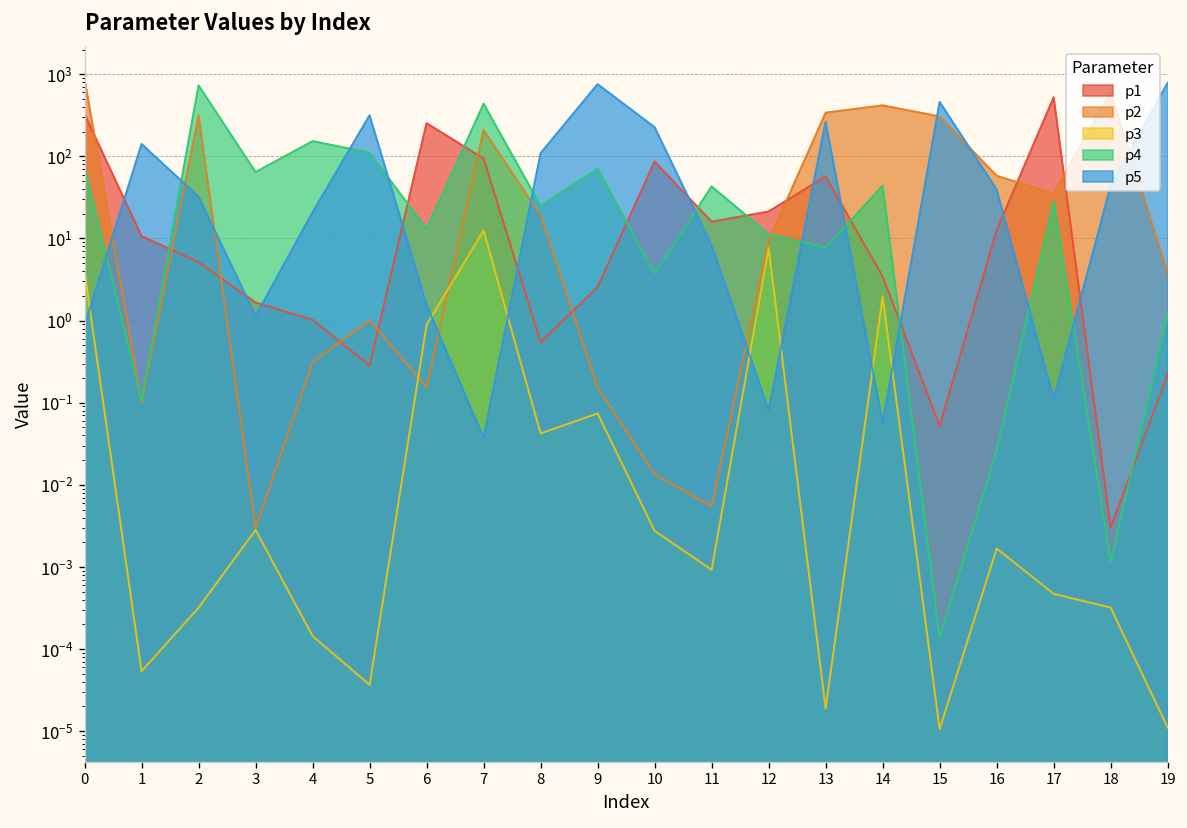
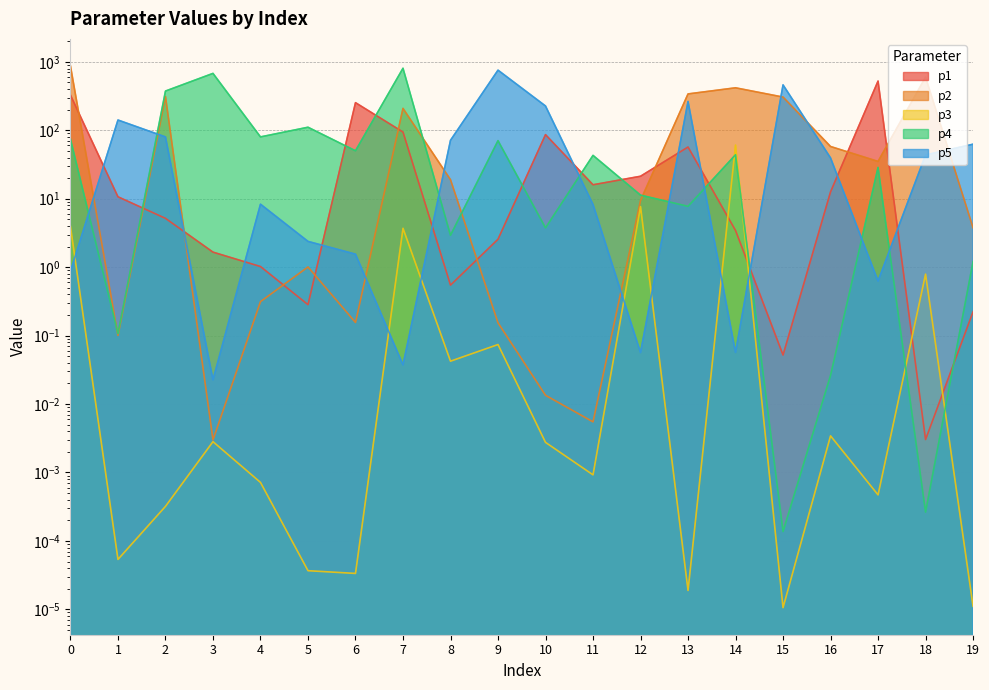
p4, 2: 700 -> 400
p5, 2: 30 -> 80
p4, 3: 60 -> 700
p5, 3: 1.1 -> 0.023
p3, 4: 0.00014 -> 0.0007
p4, 4: 150 -> 80
p5, 4: 21 -> 8
p5, 5: 300 -> 2.4
p3, 6: 0.9 -> 0.00003
p4, 6: 13 -> 50
p3, 7: 13 -> 4
p4, 7: 400 -> 800
p4, 8: 25 -> 2.9
p5, 8: 110 -> 70
p5, 12: 0.08 -> 0.06
p3, 14: 2.0 -> 60
p3, 16: 0.0017 -> 0.003
p5, 17: 0.11 -> 0.6
p3, 18: 0.0003 -> 0.8
p4, 18: 0.0011 -> 0.00026
p5, 19: 800 -> 60
